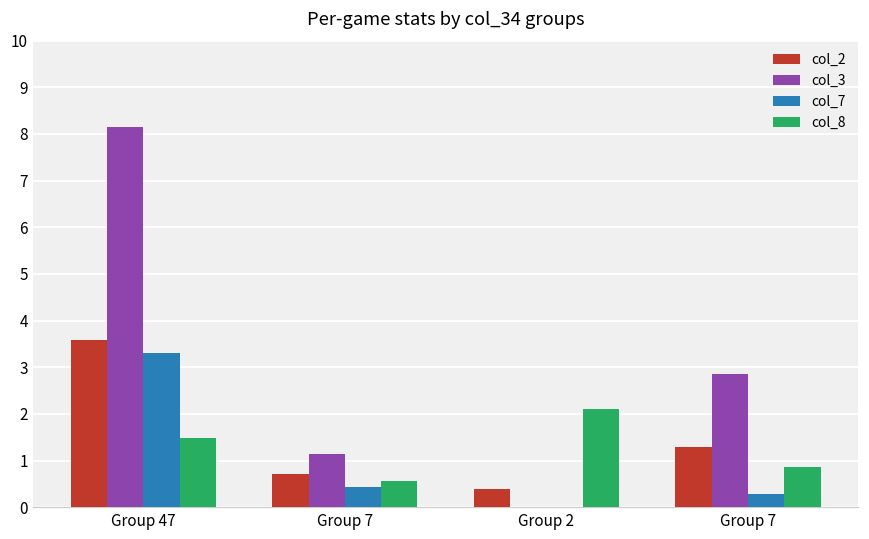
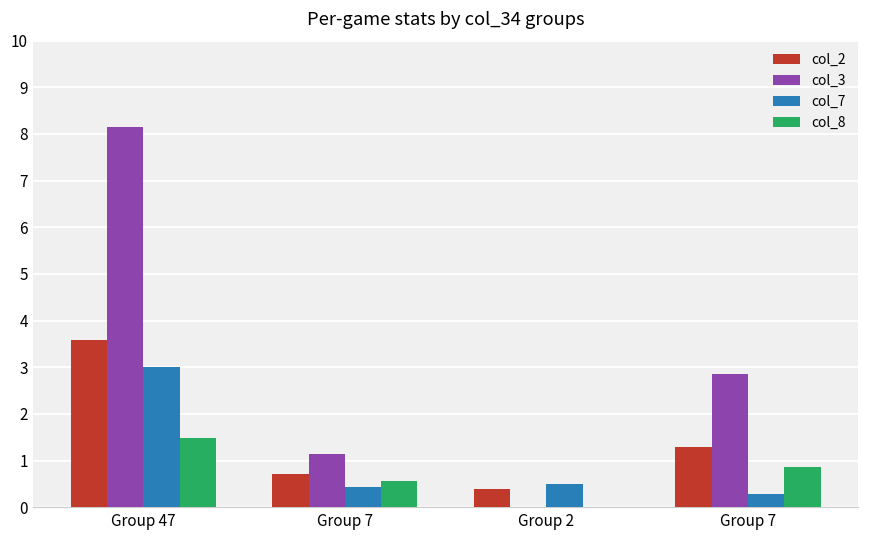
col_7, Group 47: 3.3 -> 3.0
col_7, Group 2: 0.0 -> 0.5
col_8, Group 2: 2.1 -> 0.0
